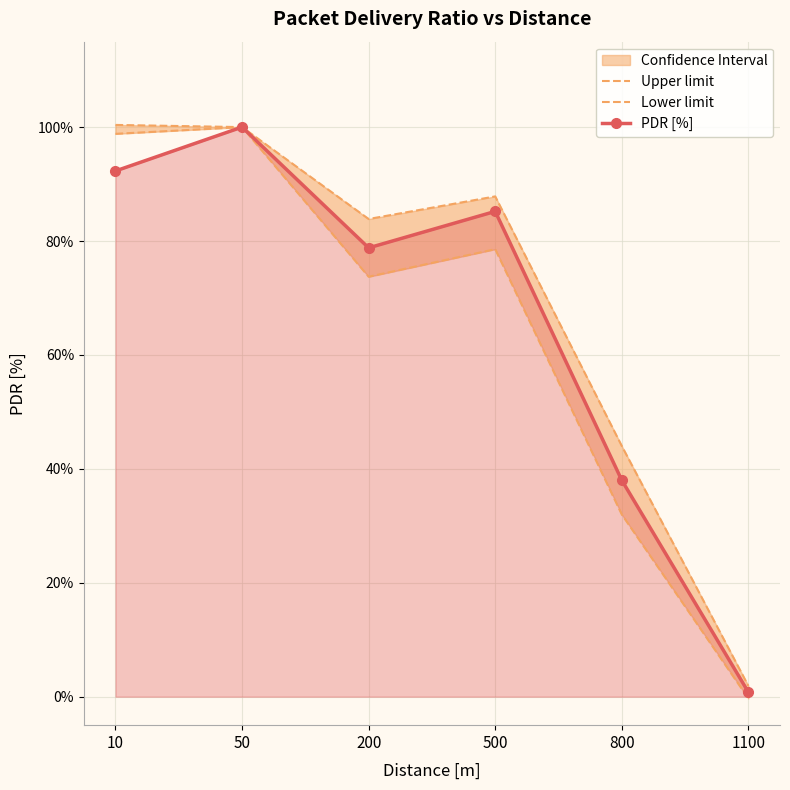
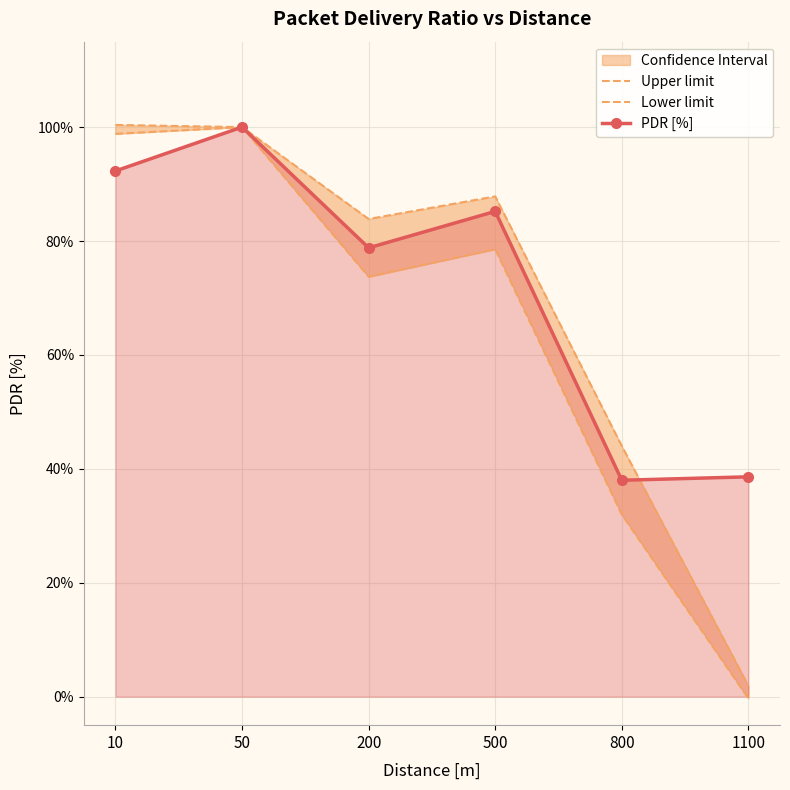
PDR [%], 1100: 1% -> 39%
